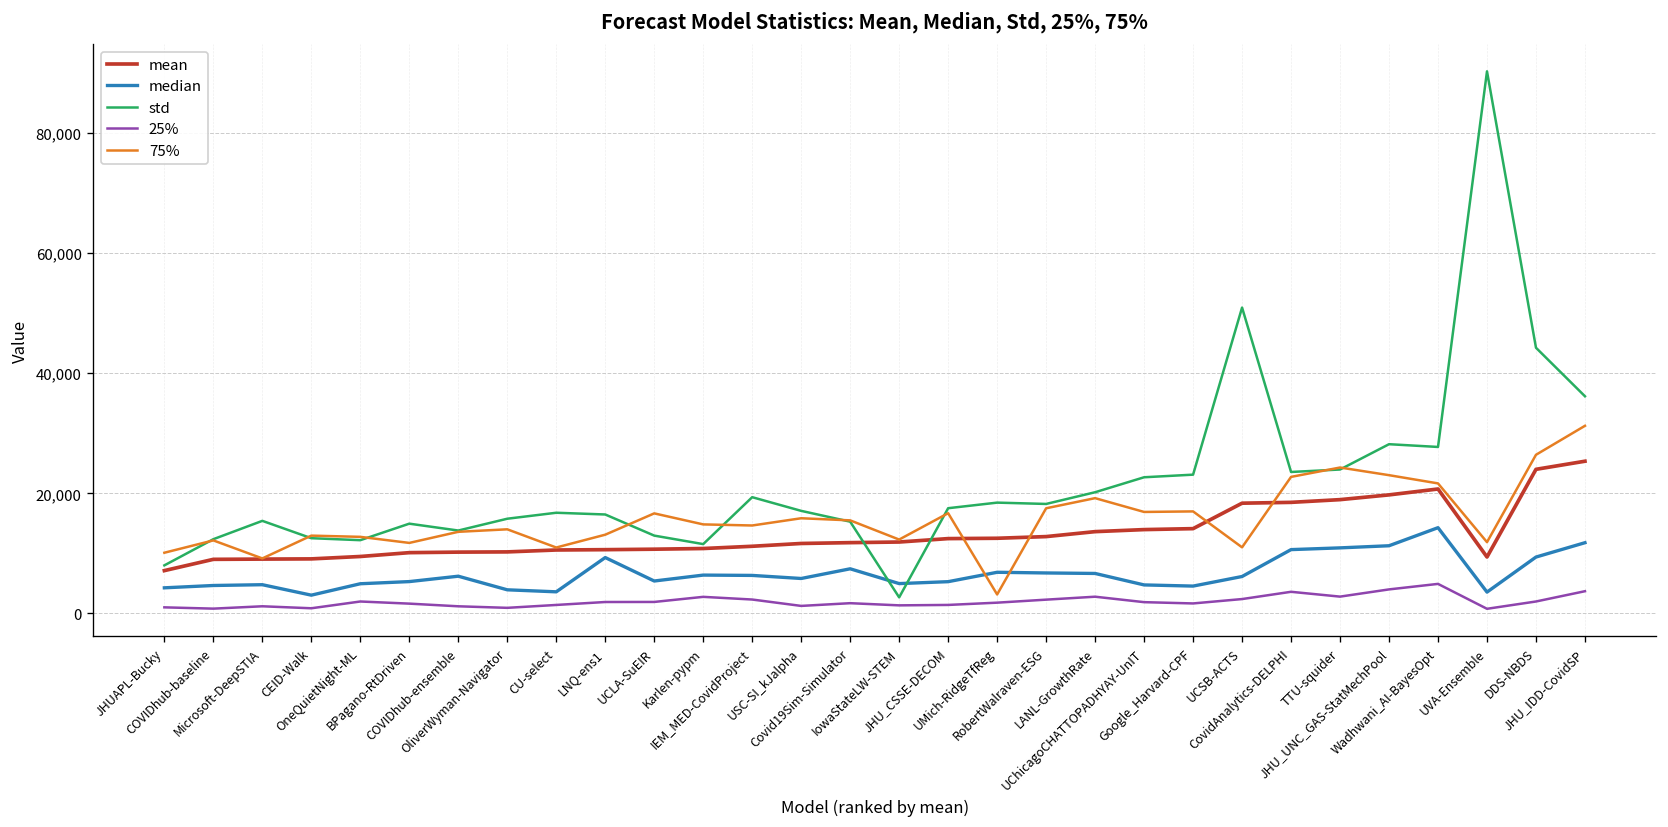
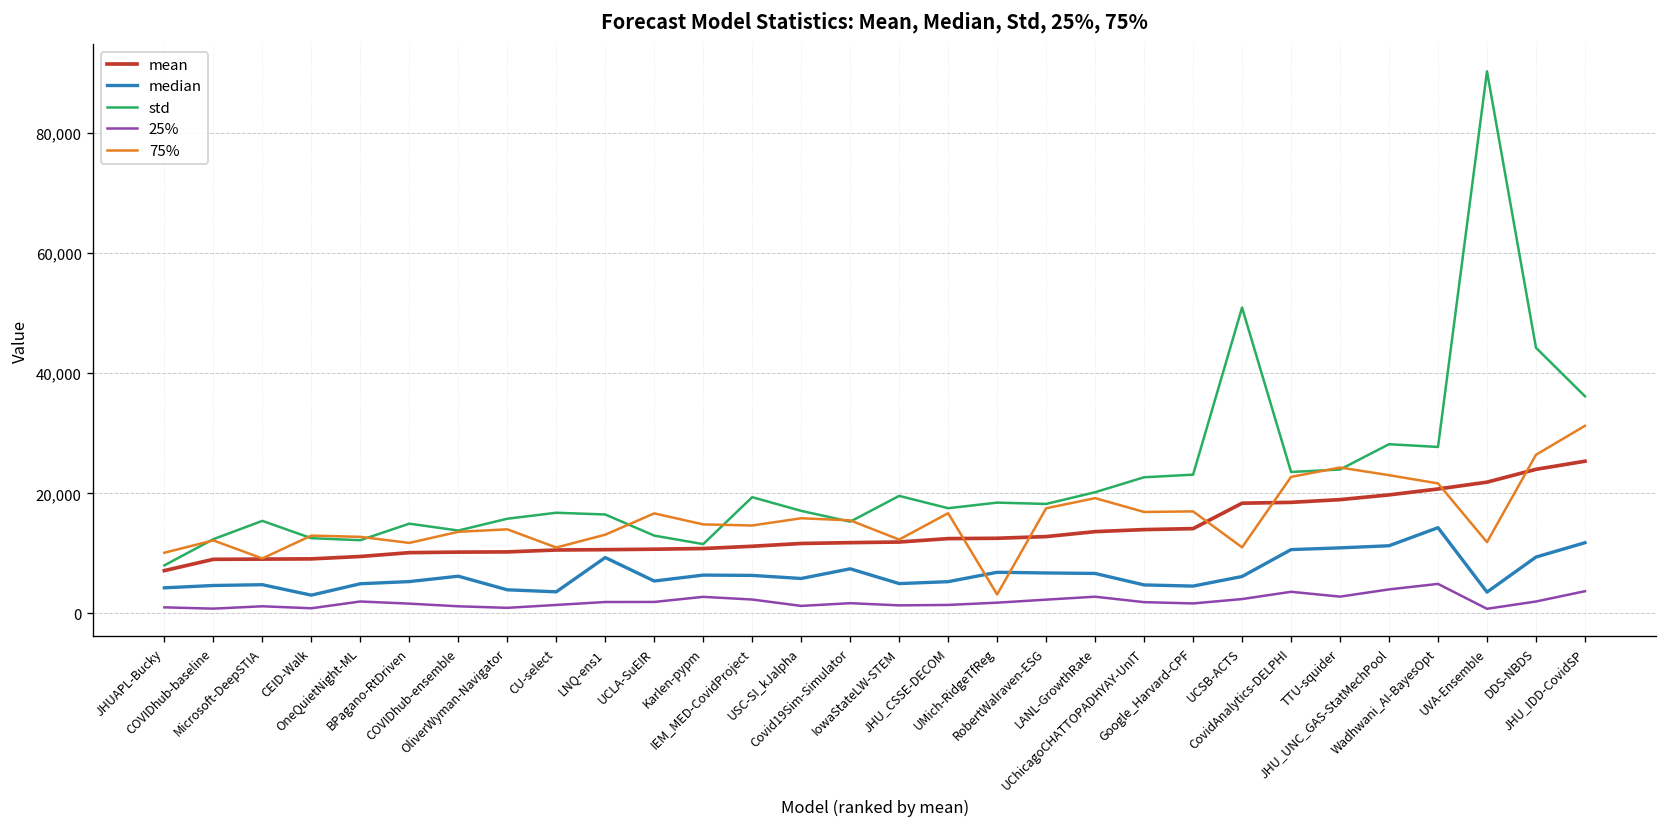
std, IowaStateLW-STEM: 3,000 -> 20,000
mean, UVA-Ensemble: 9,000 -> 22,000
